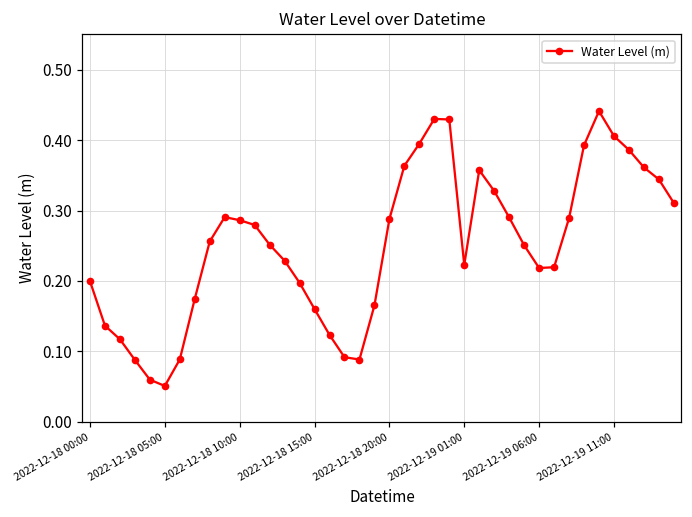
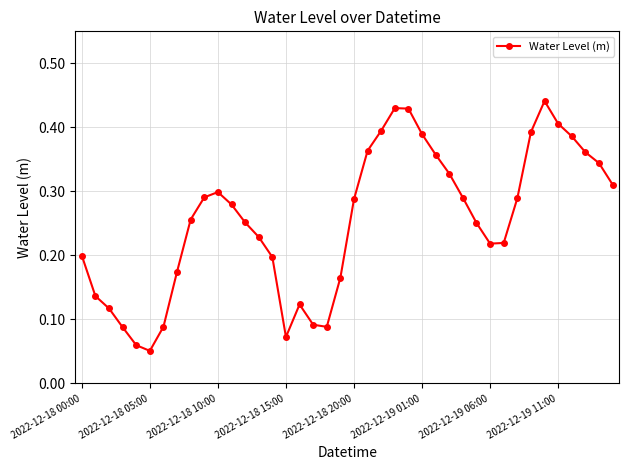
2022-12-18 10:00: 0.29 -> 0.30
2022-12-18 15:00: 0.16 -> 0.07
2022-12-19 01:00: 0.22 -> 0.39
